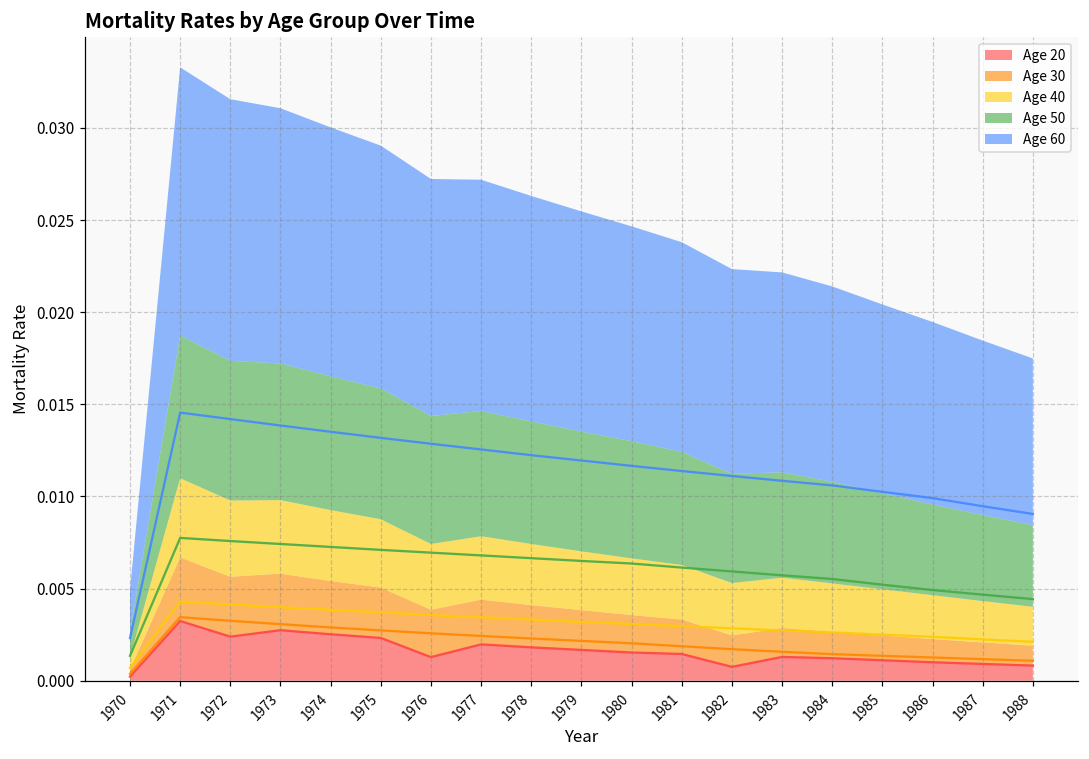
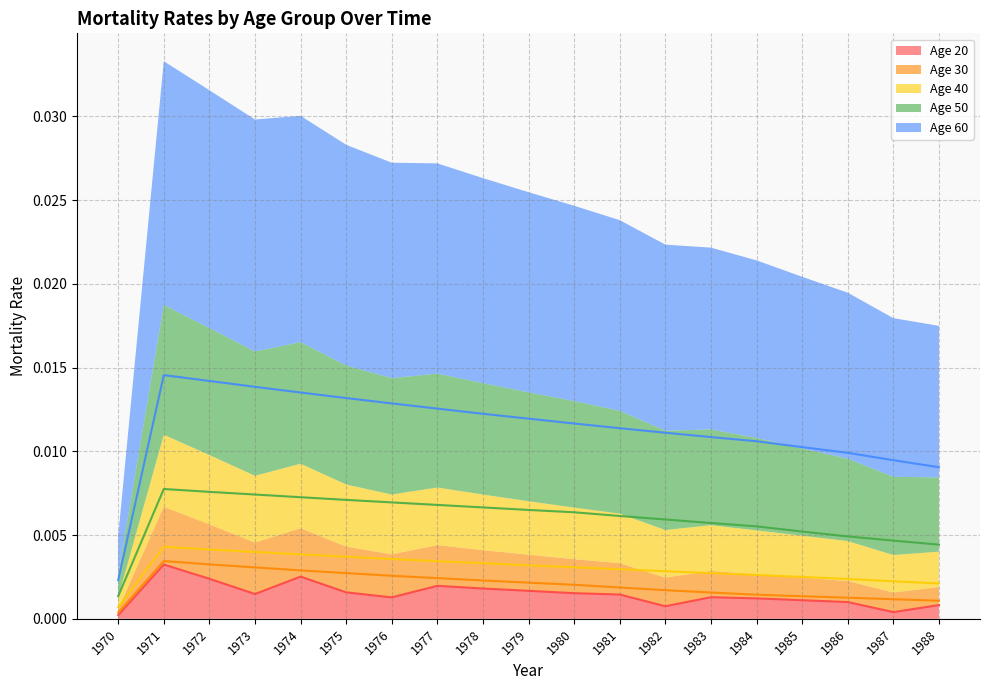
Age 20, 1973: 0.0027 -> 0.0015
Age 20, 1975: 0.0023 -> 0.0016
Age 20, 1987: 0.0009 -> 0.0004
